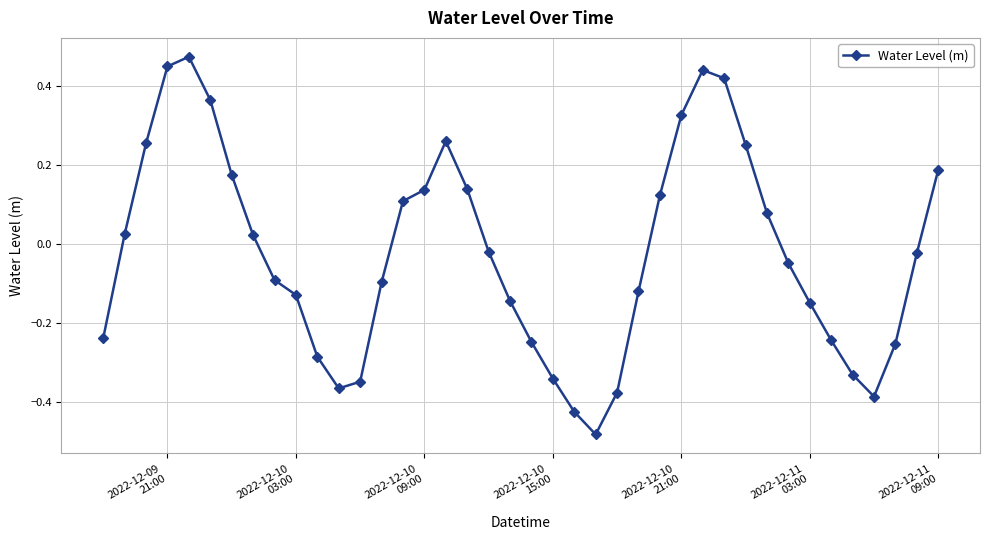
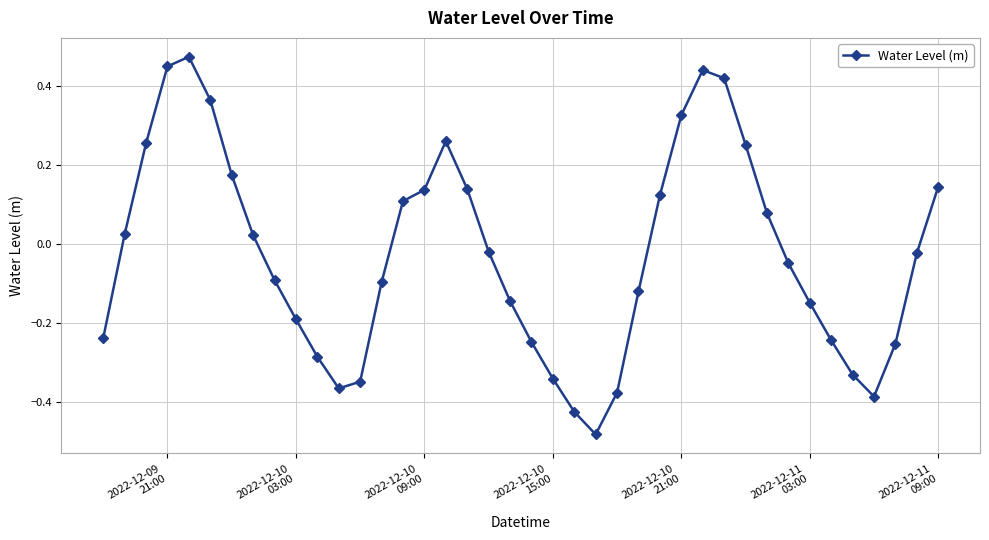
2022-12-10 03:00: -0.13 -> -0.19
2022-12-11 09:00: 0.19 -> 0.15
